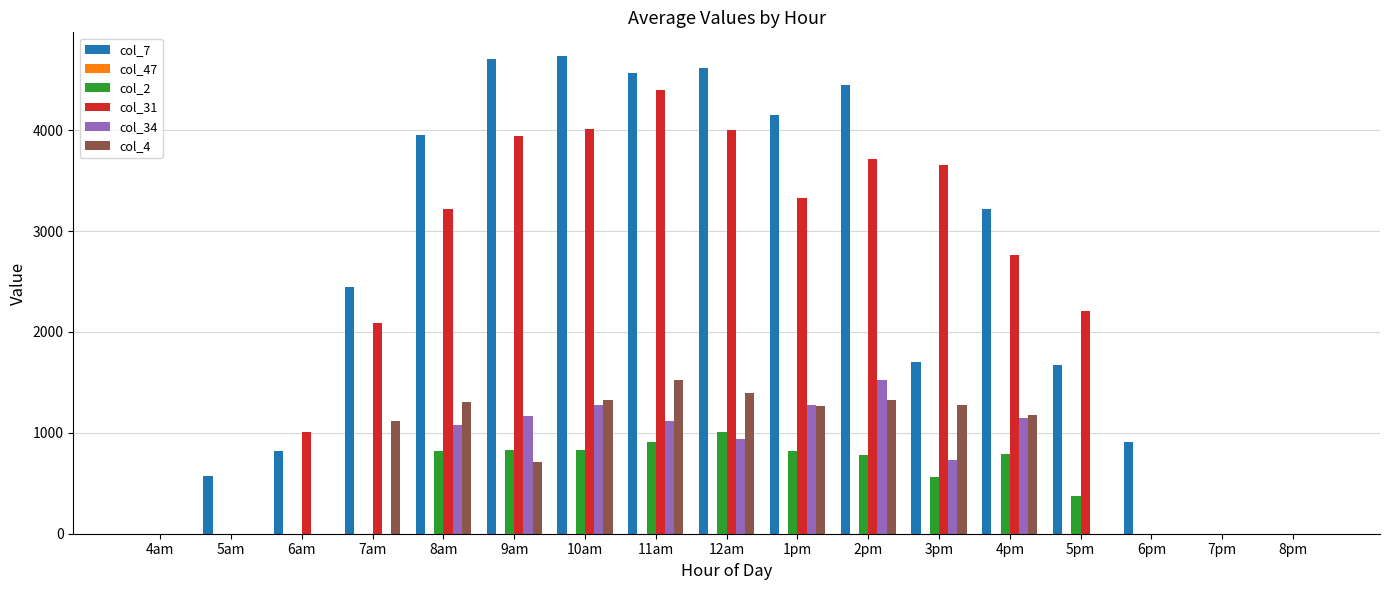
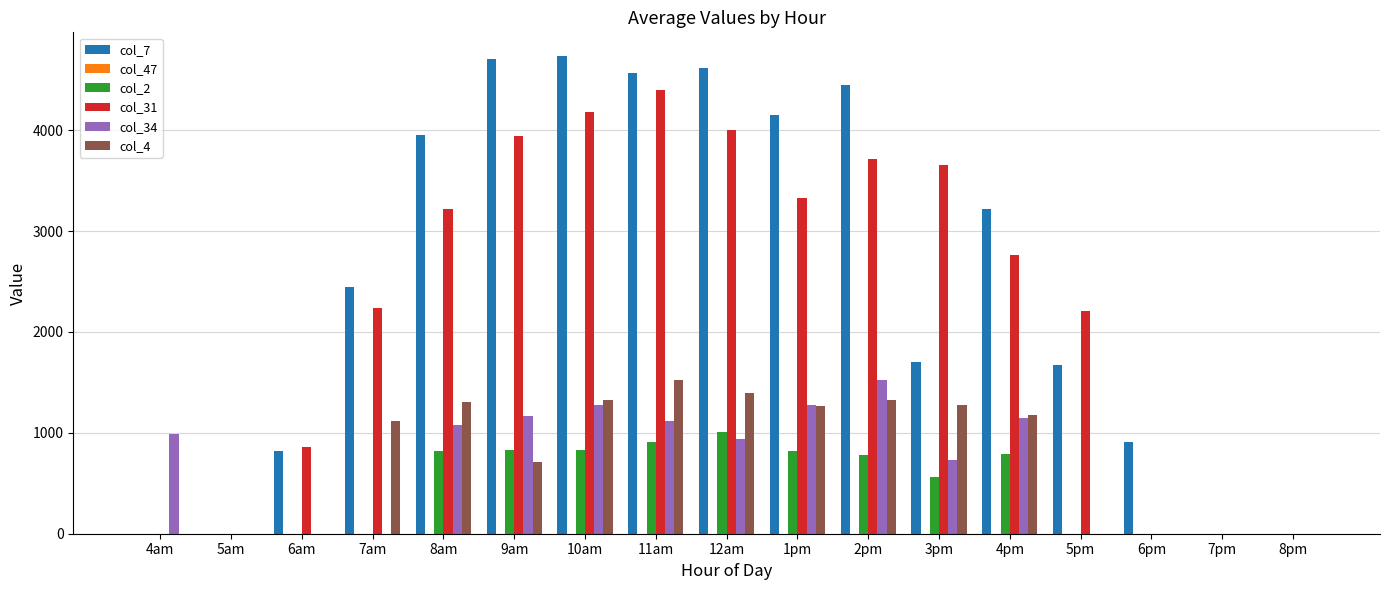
col_34, 4am: 0 -> 990
col_7, 5am: 580 -> 0
col_31, 6am: 1010 -> 860
col_31, 7am: 2090 -> 2240
col_31, 10am: 4020 -> 4180
col_2, 5pm: 370 -> 0
